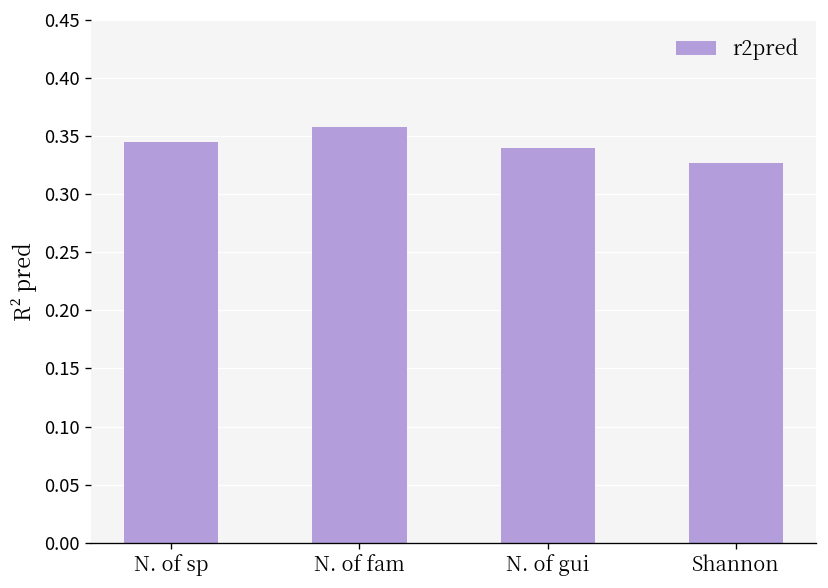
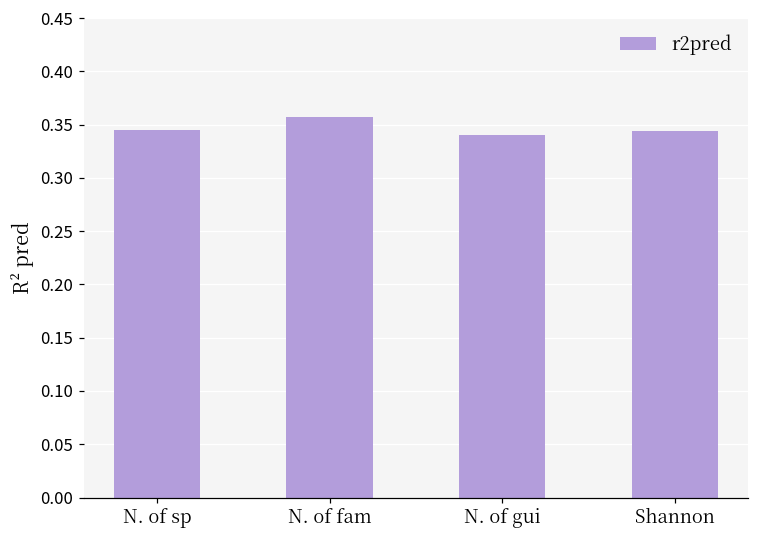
Shannon: 0.33 -> 0.34
